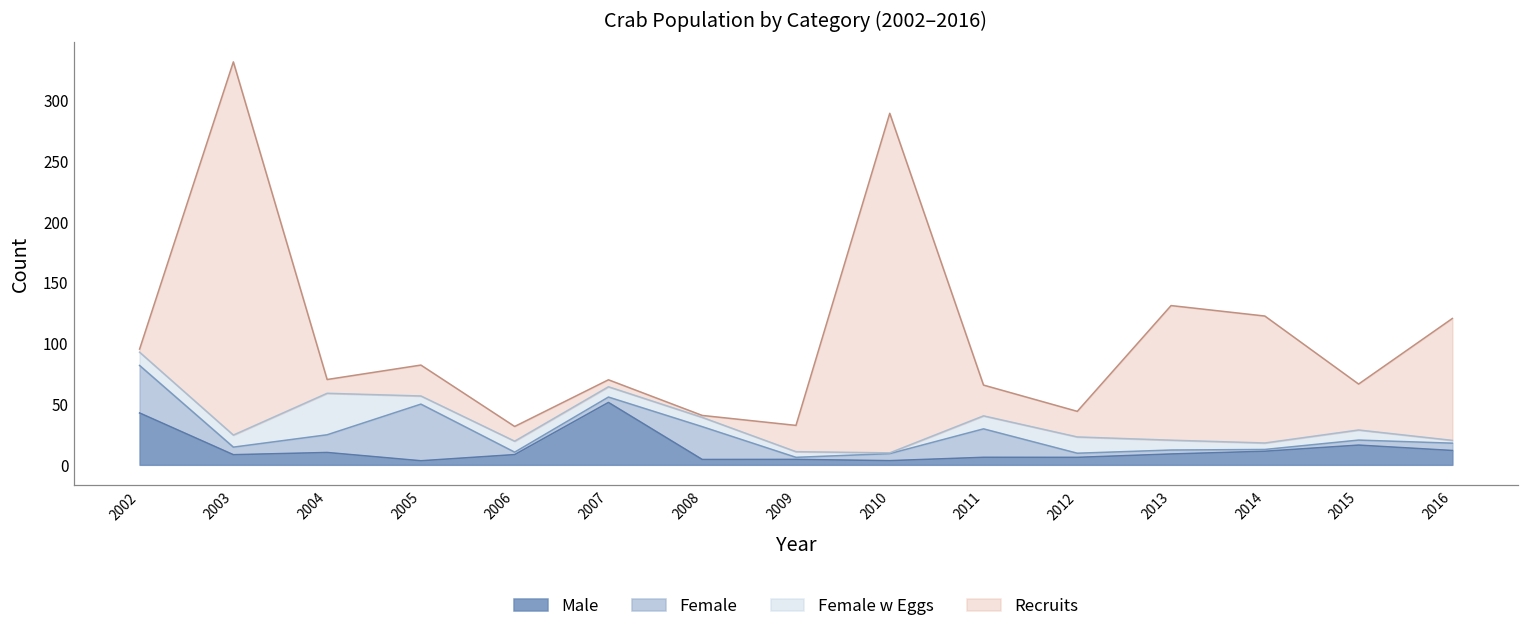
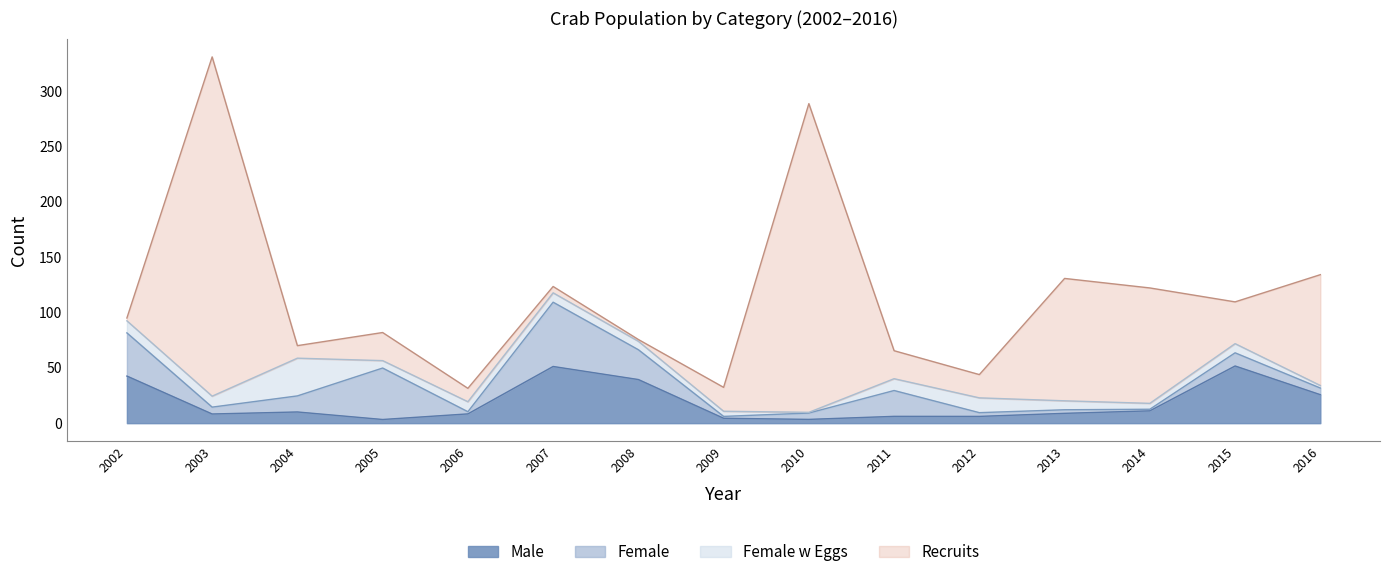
Female, 2007: 4 -> 58
Male, 2008: 4 -> 39
Male, 2015: 16 -> 52
Female, 2015: 4 -> 12
Male, 2016: 12 -> 26
